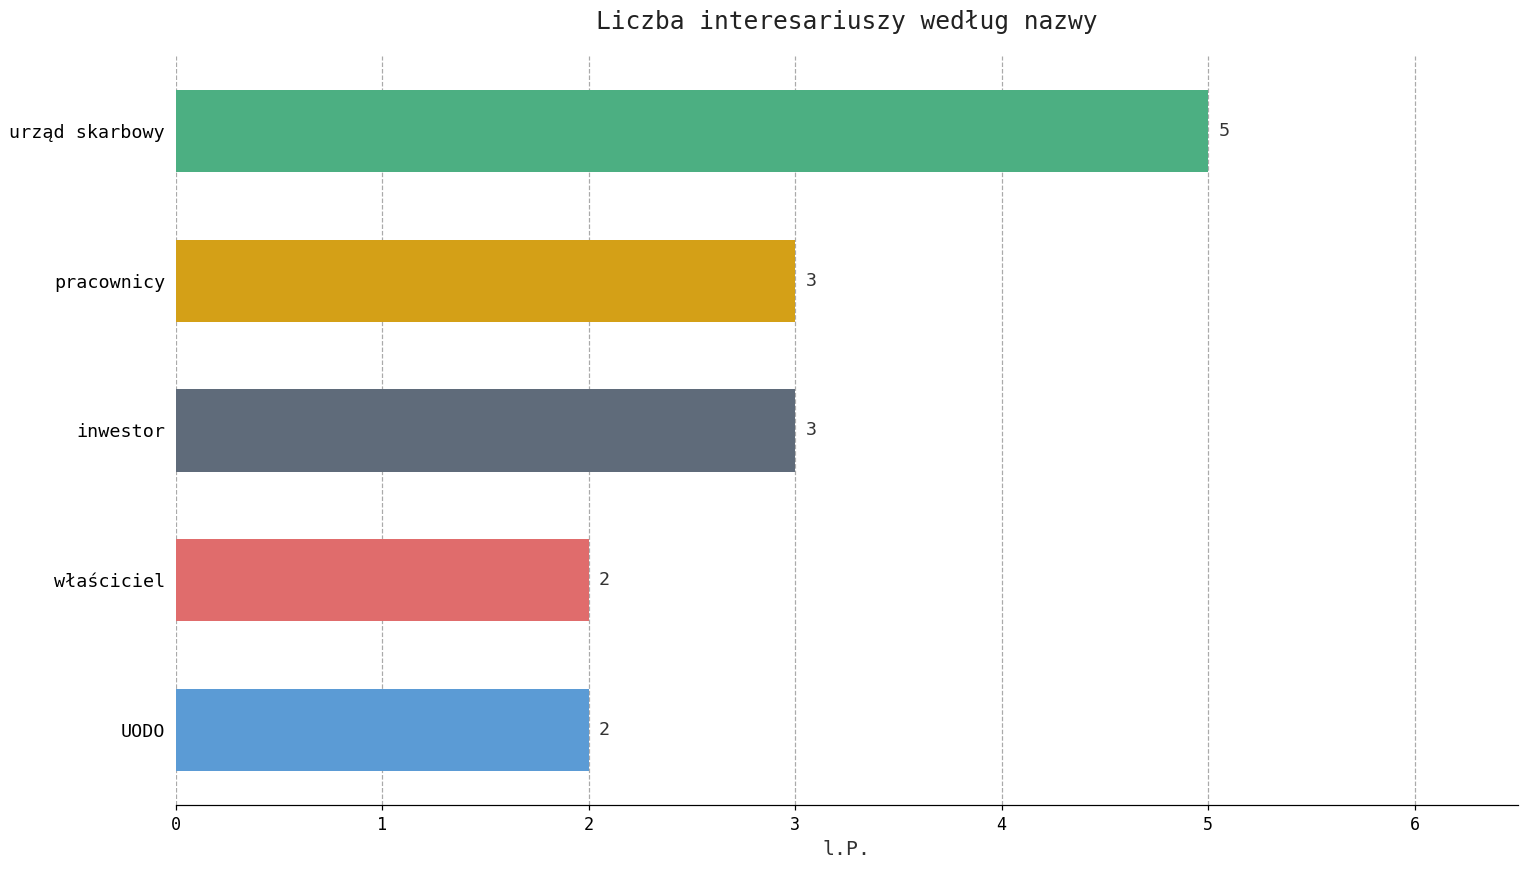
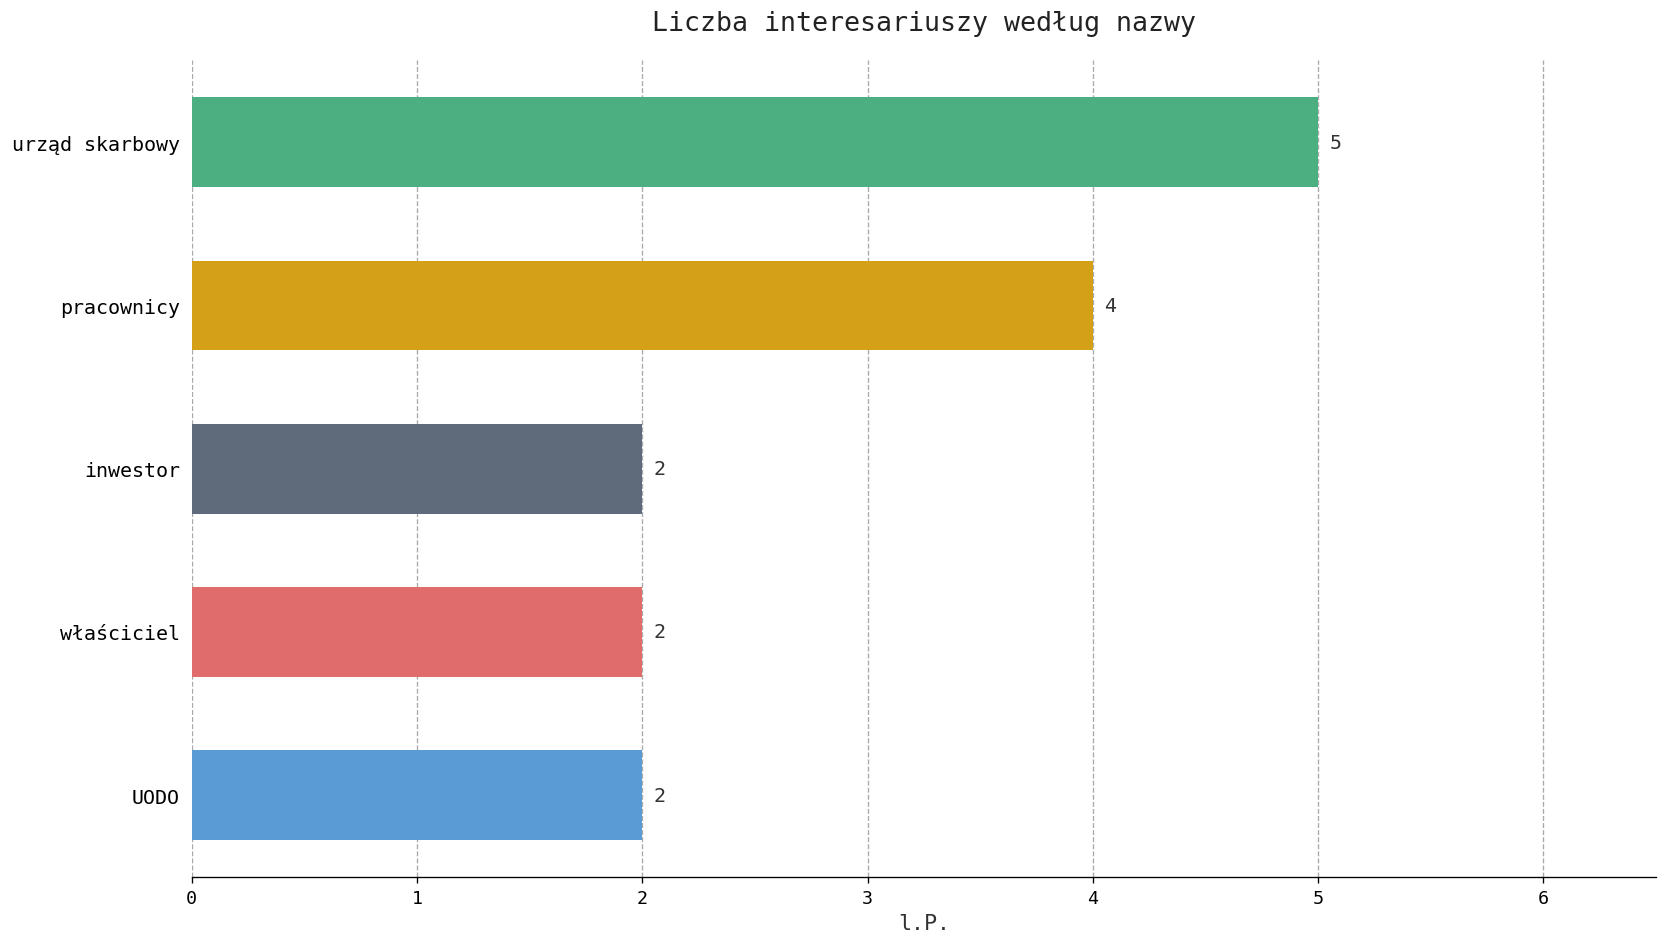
pracownicy: 3 -> 4
inwestor: 3 -> 2
